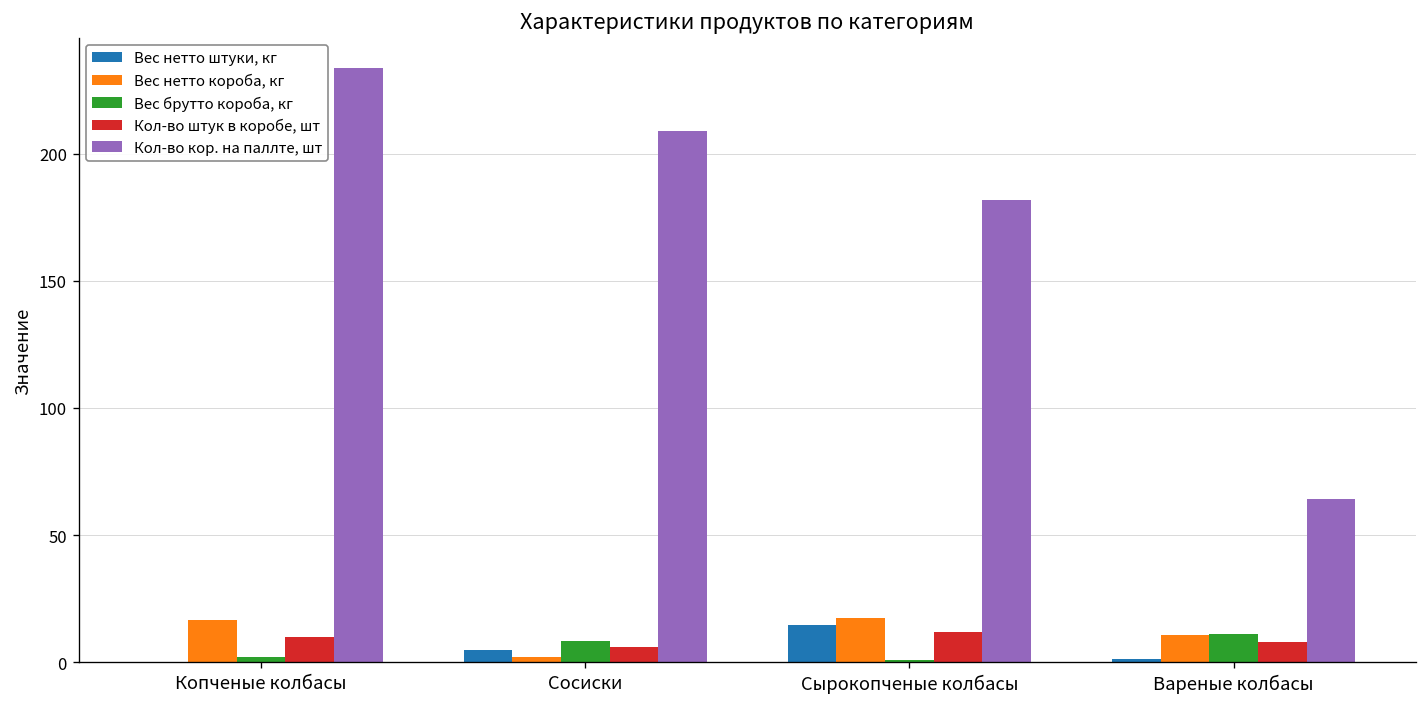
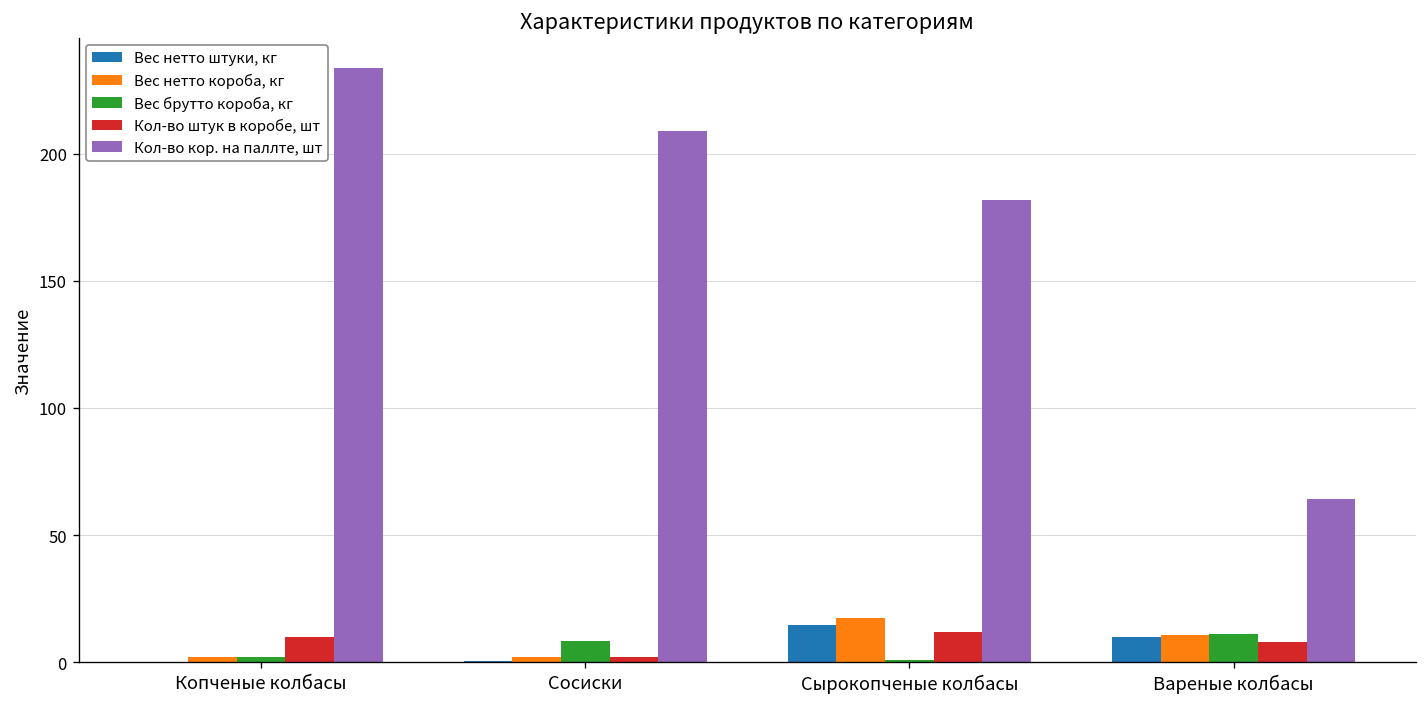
Вес нетто короба, кг, Копченые колбасы: 17 -> 2
Вес нетто штуки, кг, Сосиски: 5 -> 0
Кол-во штук в коробе, шт, Сосиски: 6 -> 2
Вес нетто штуки, кг, Вареные колбасы: 1 -> 10
